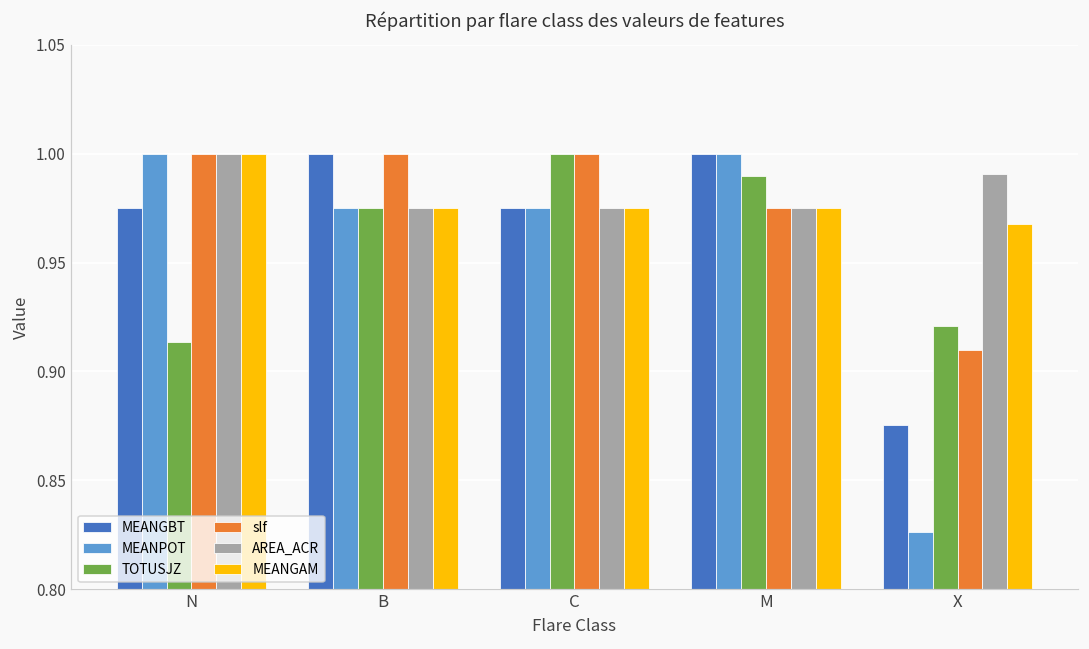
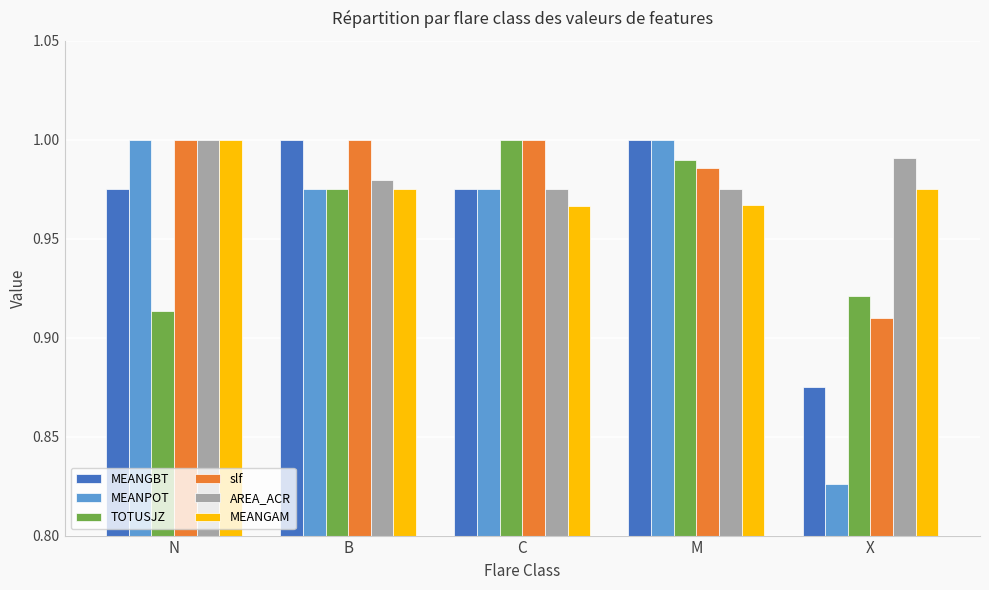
AREA_ACR, B: 0.975 -> 0.980
MEANGAM, C: 0.975 -> 0.967
slf, M: 0.975 -> 0.986
MEANGAM, M: 0.975 -> 0.967
MEANGAM, X: 0.968 -> 0.975
